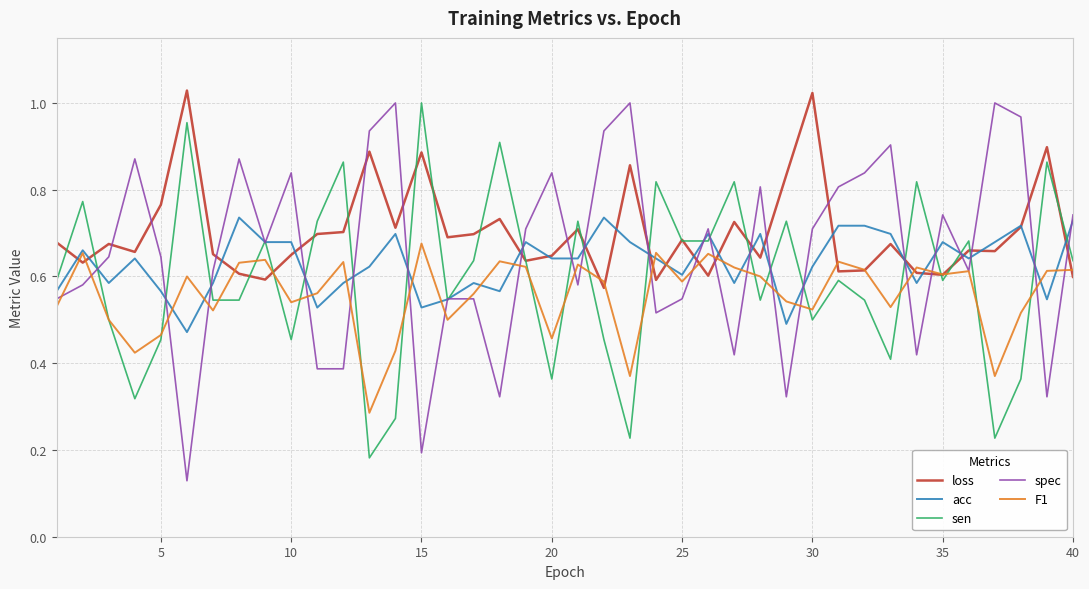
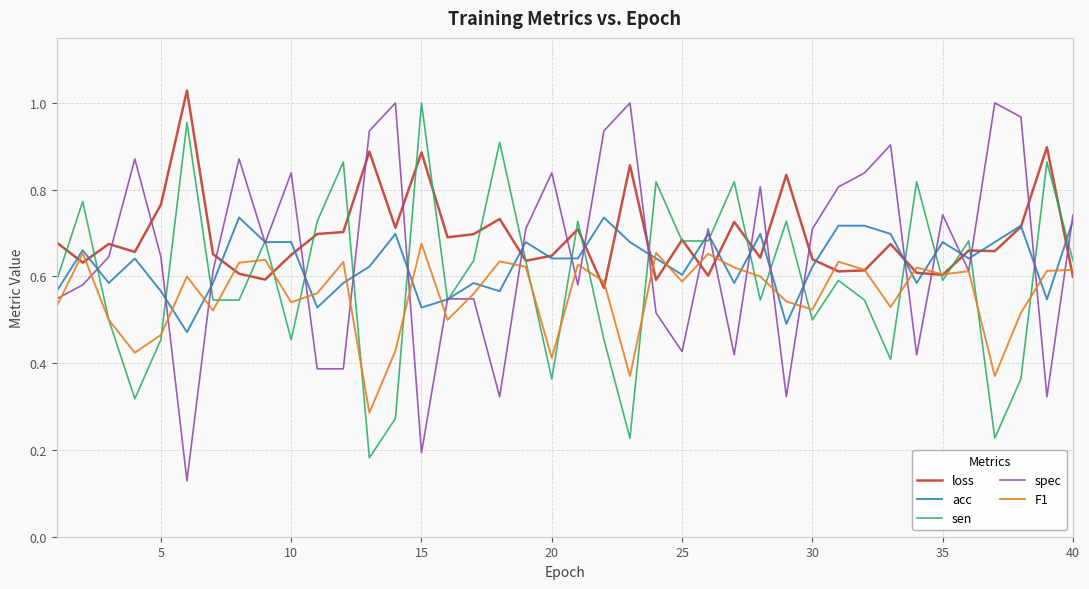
F1, 20: 0.46 -> 0.41
spec, 25: 0.55 -> 0.43
loss, 30: 1.02 -> 0.64
